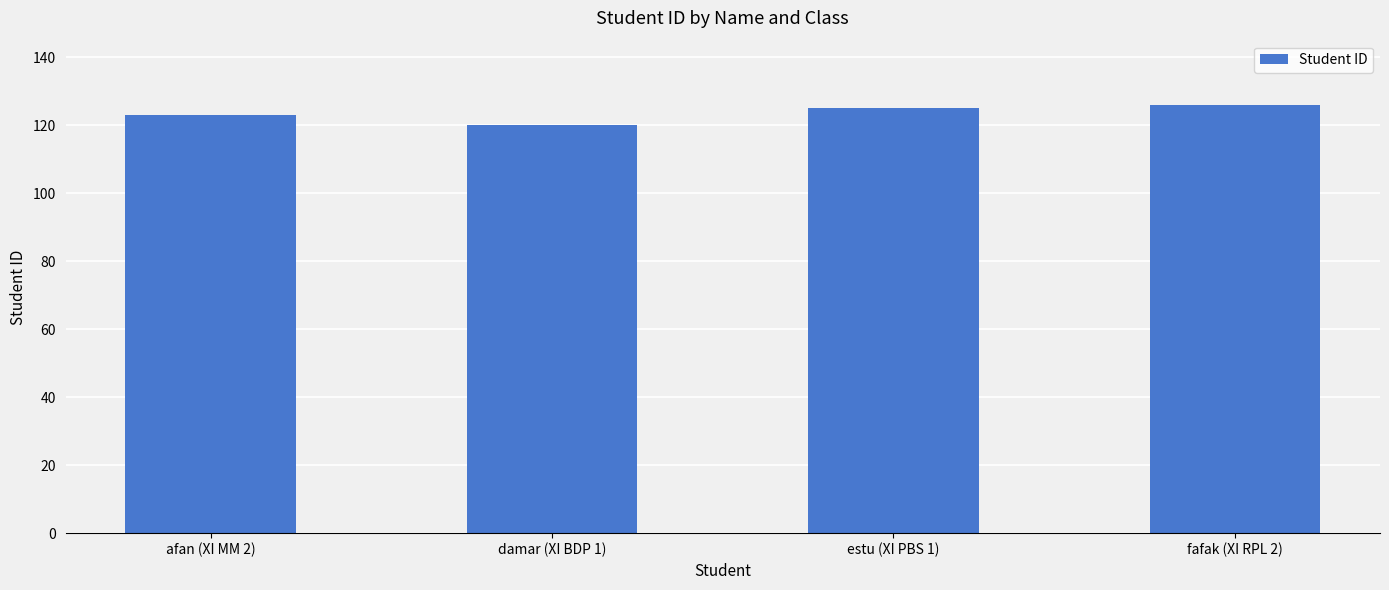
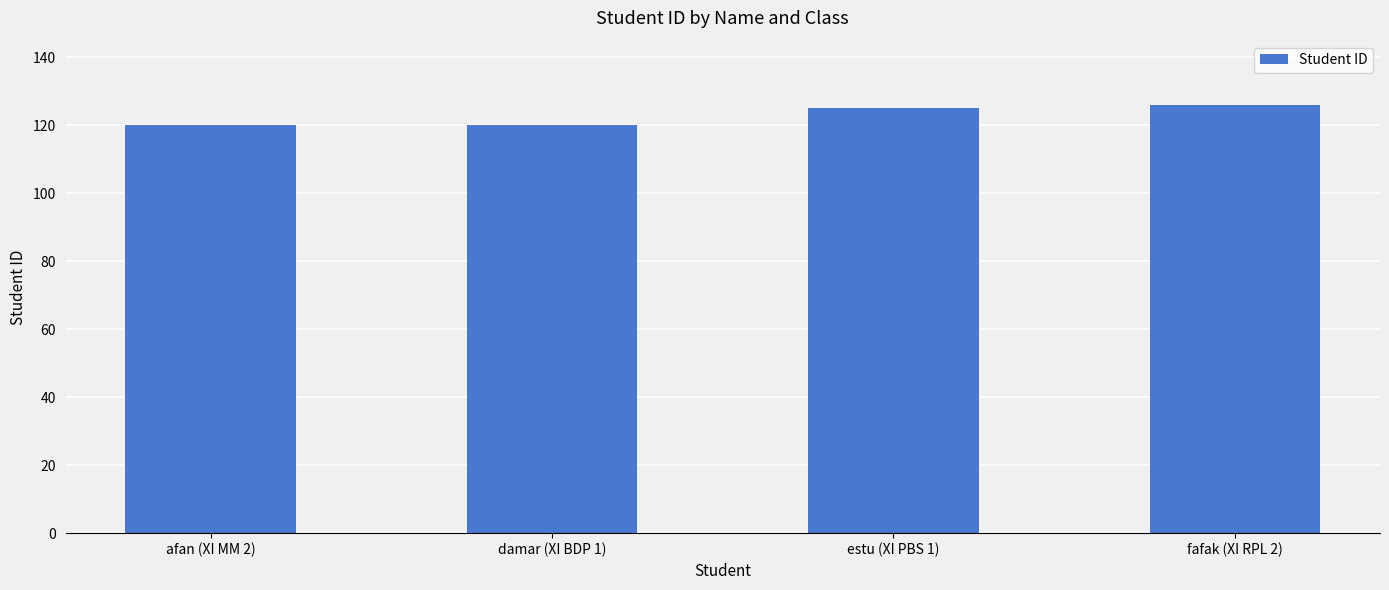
afan (XI MM 2): 123 -> 120
